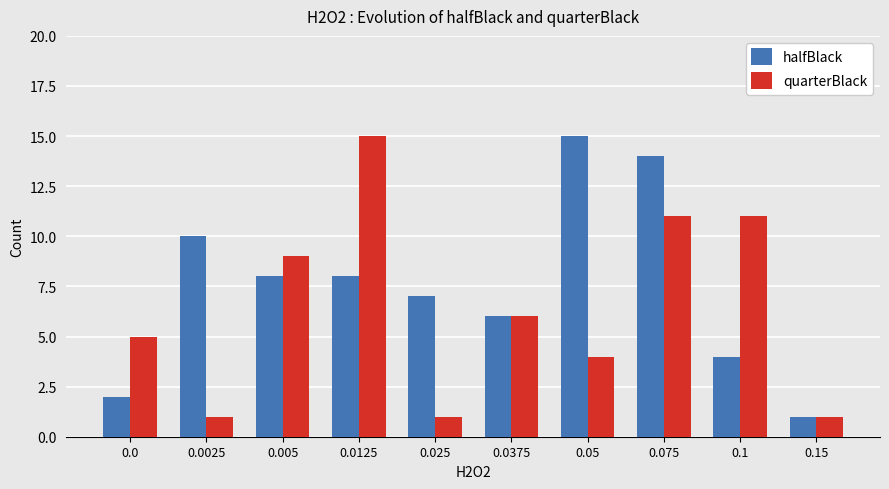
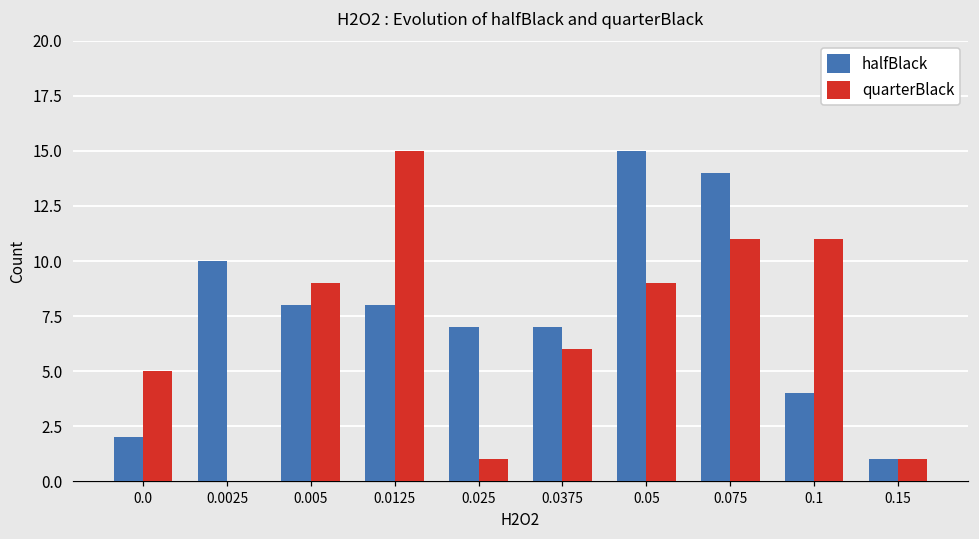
quarterBlack, 0.0025: 1 -> 0
halfBlack, 0.0375: 6 -> 7
quarterBlack, 0.05: 4 -> 9
